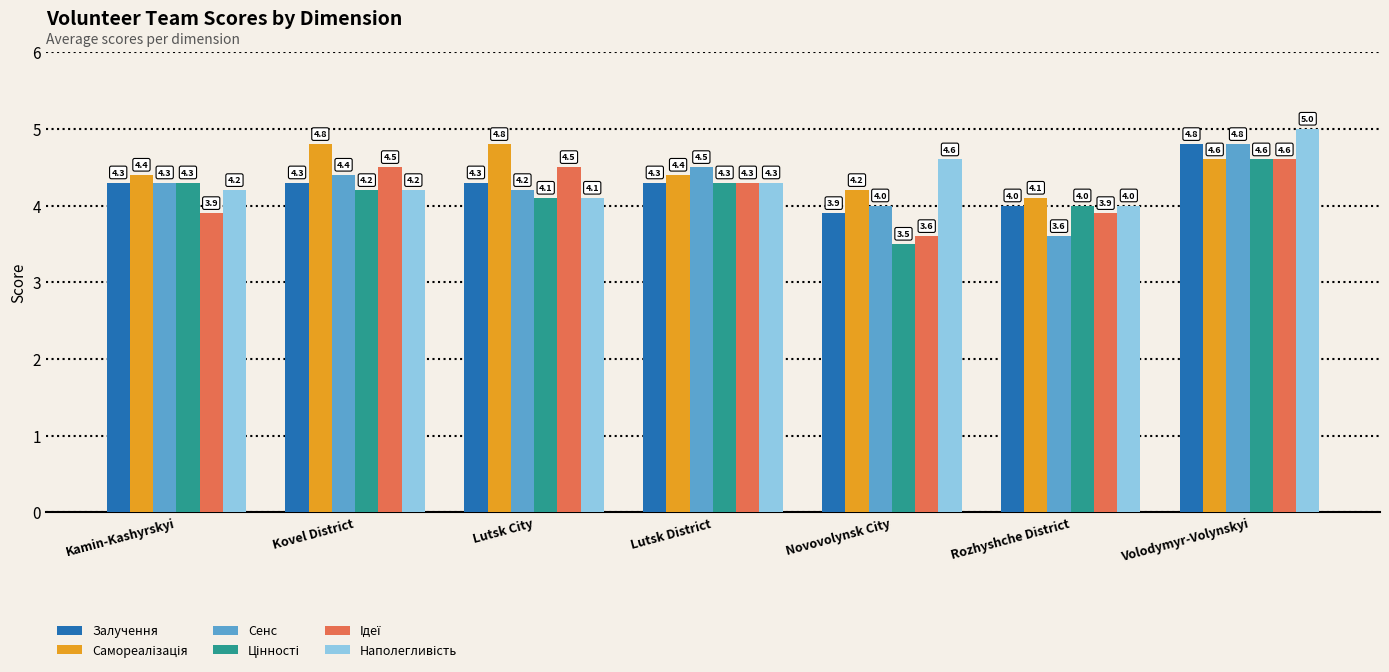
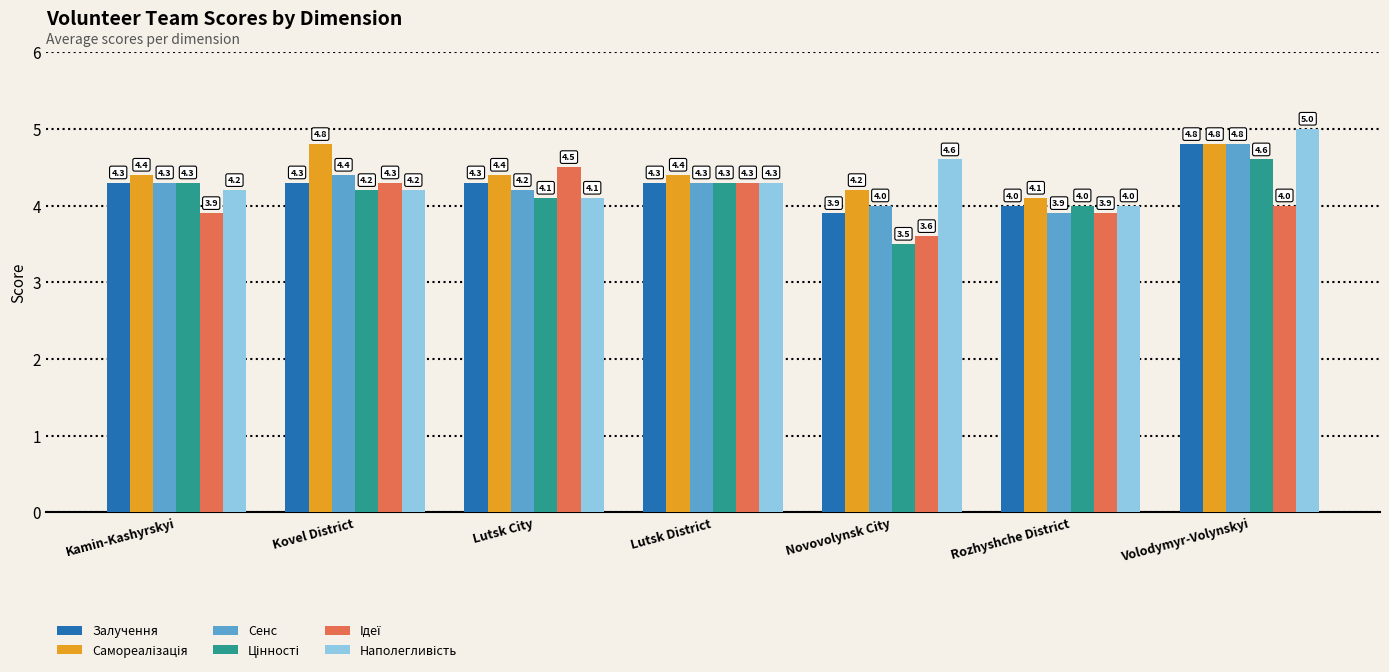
Ідеї, Kovel District: 4.5 -> 4.3
Самореалізація, Lutsk City: 4.8 -> 4.4
Сенс, Lutsk District: 4.5 -> 4.3
Сенс, Rozhyshche District: 3.6 -> 3.9
Самореалізація, Volodymyr-Volynskyi: 4.6 -> 4.8
Ідеї, Volodymyr-Volynskyi: 4.6 -> 4.0
